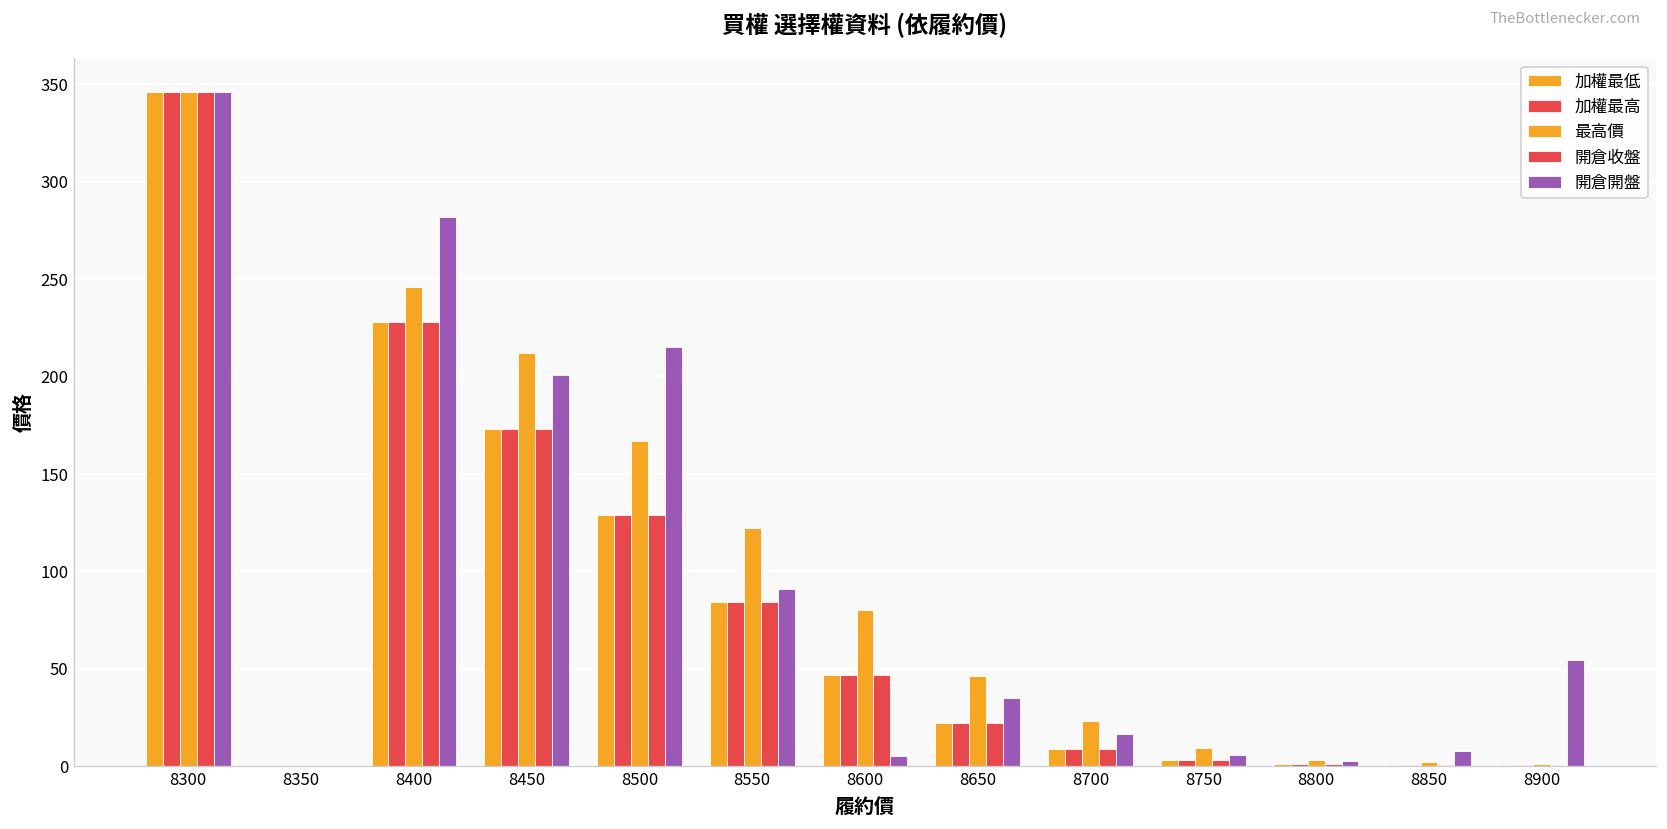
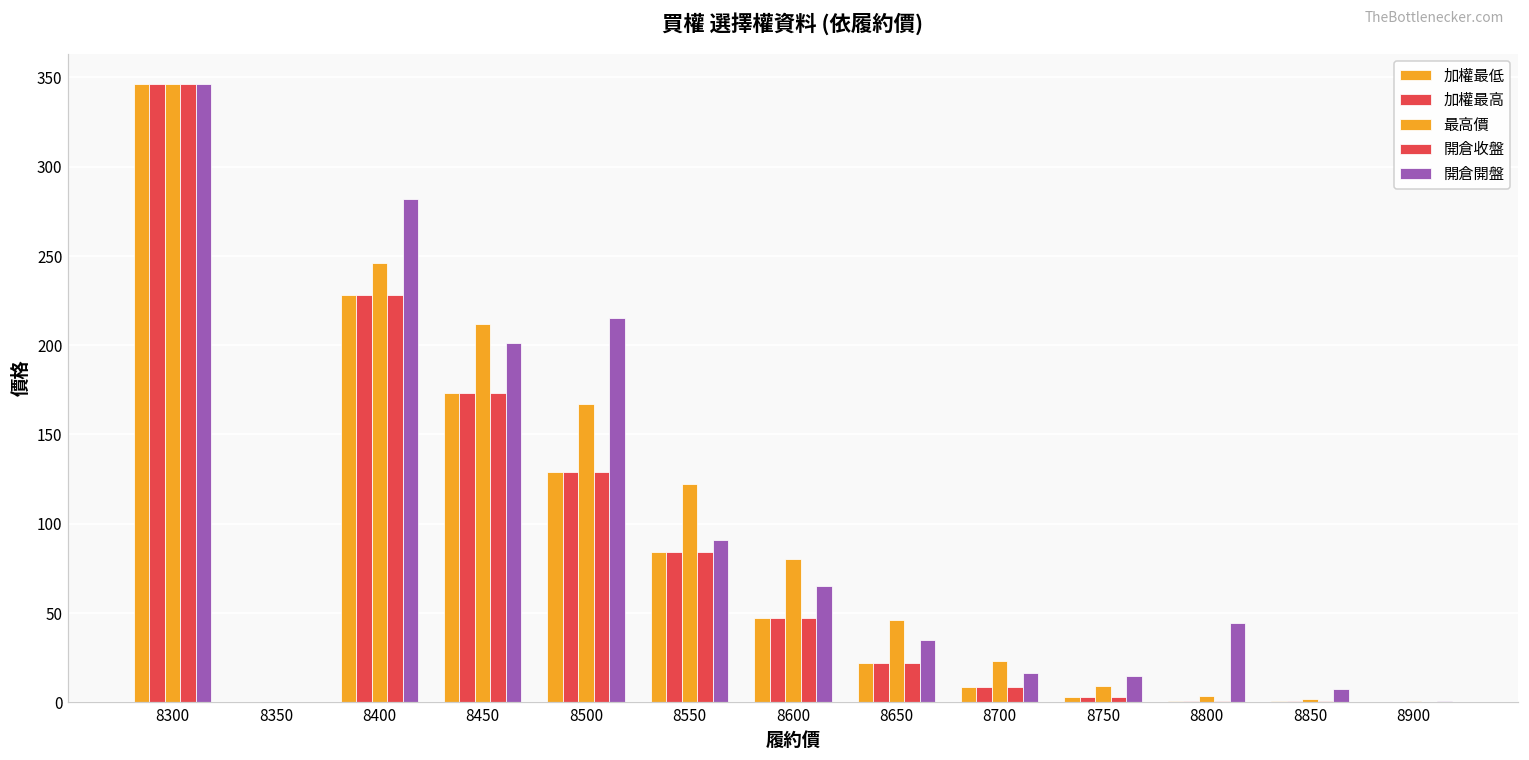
開倉開盤, 8600: 5 -> 65
開倉開盤, 8750: 6 -> 15
開倉開盤, 8800: 3 -> 44
開倉開盤, 8900: 54 -> 1
